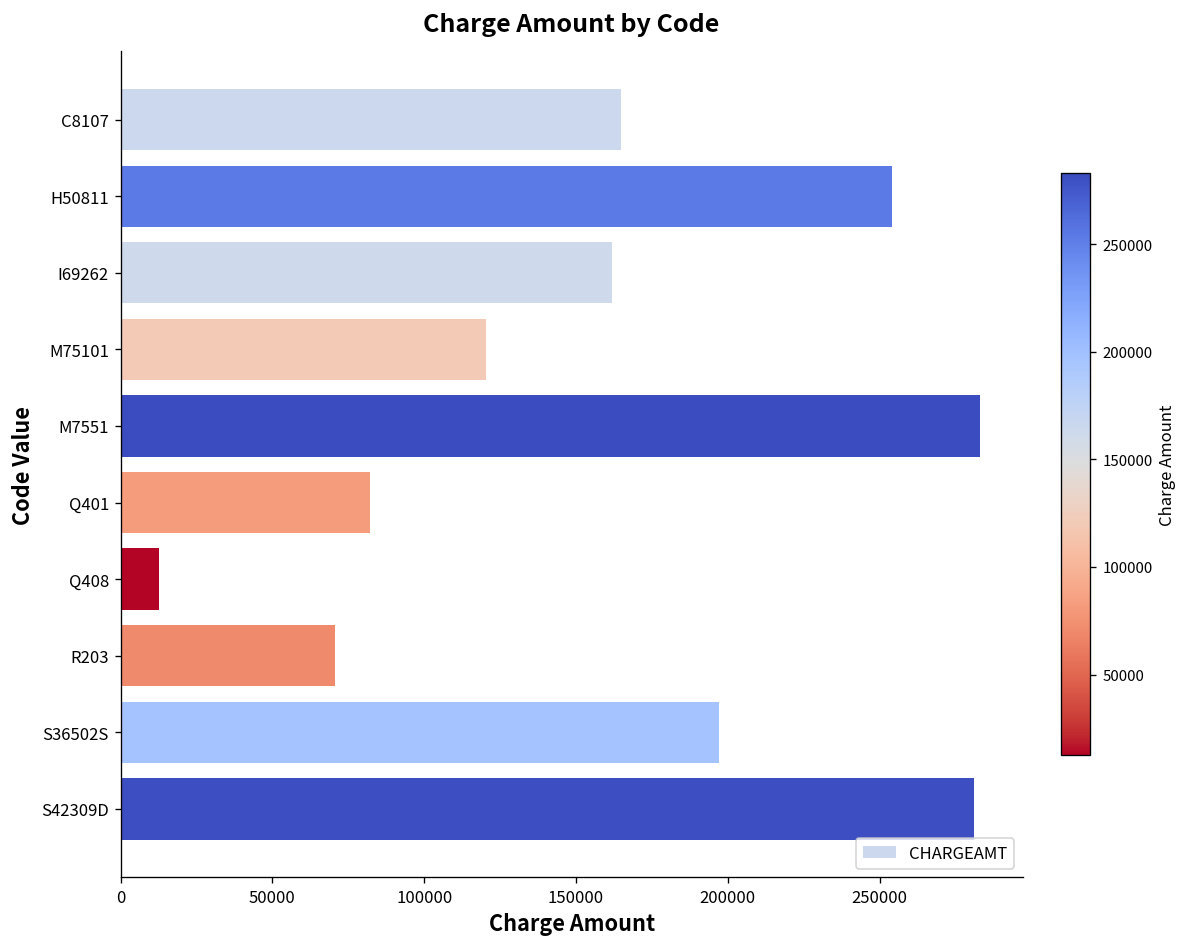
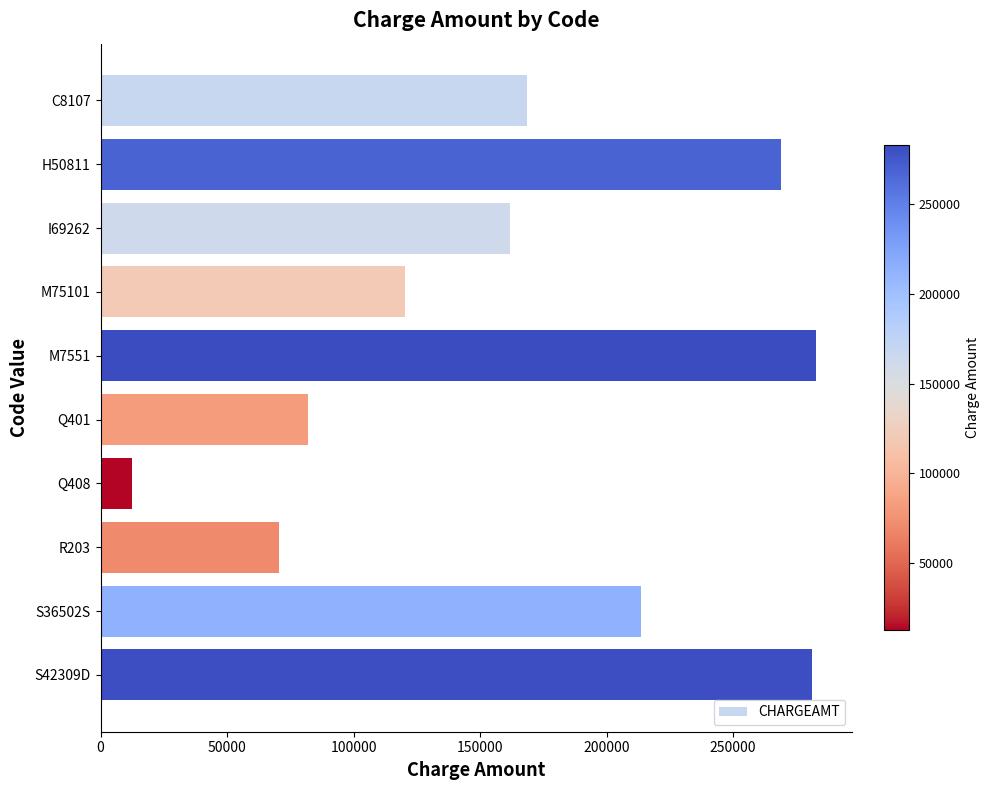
C8107: 165000 -> 169000
H50811: 254000 -> 269000
S36502S: 197000 -> 214000
